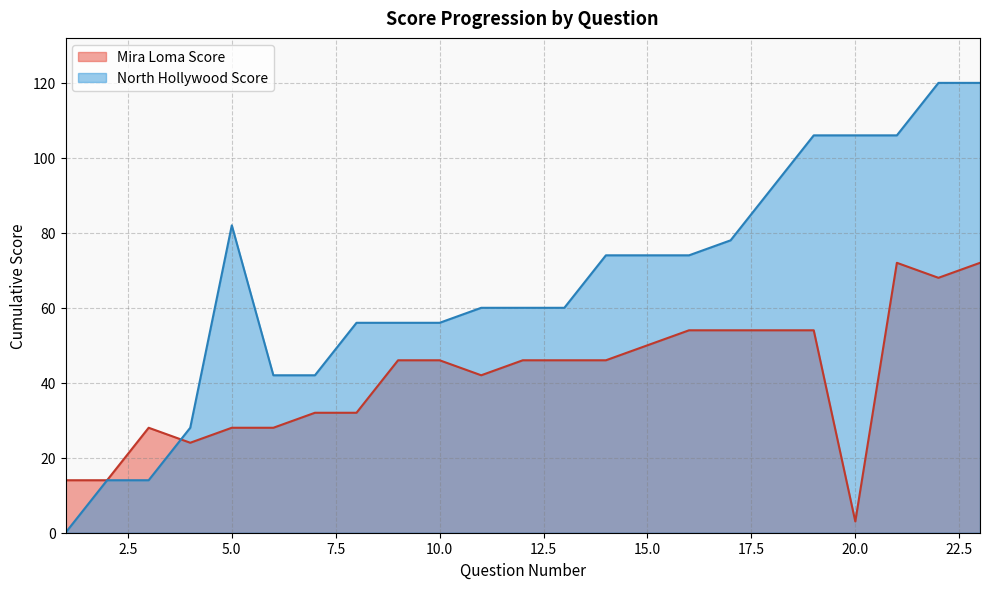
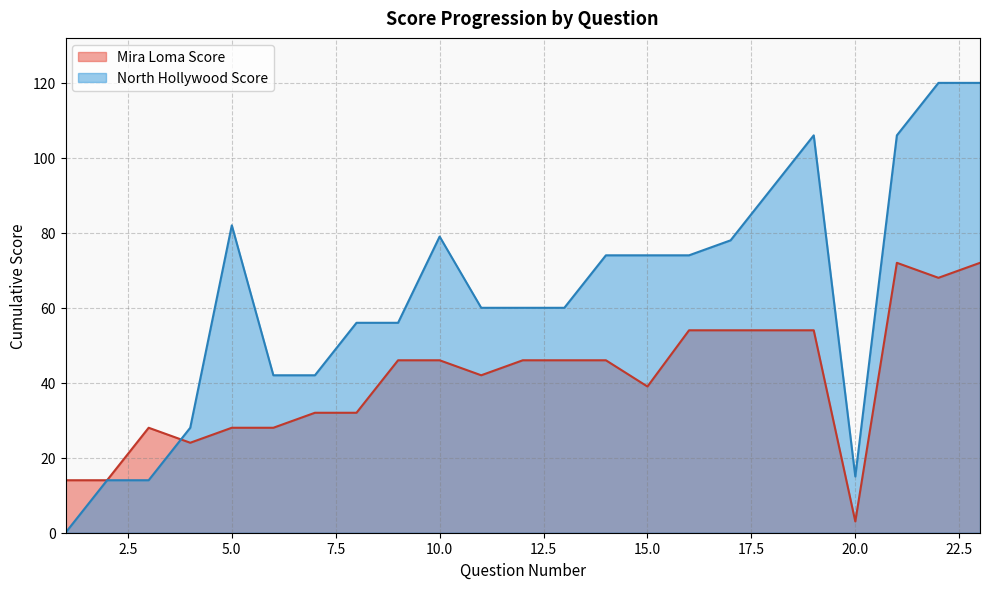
North Hollywood Score, 10.0: 56 -> 79
Mira Loma Score, 15.0: 50 -> 39
North Hollywood Score, 20.0: 106 -> 15
